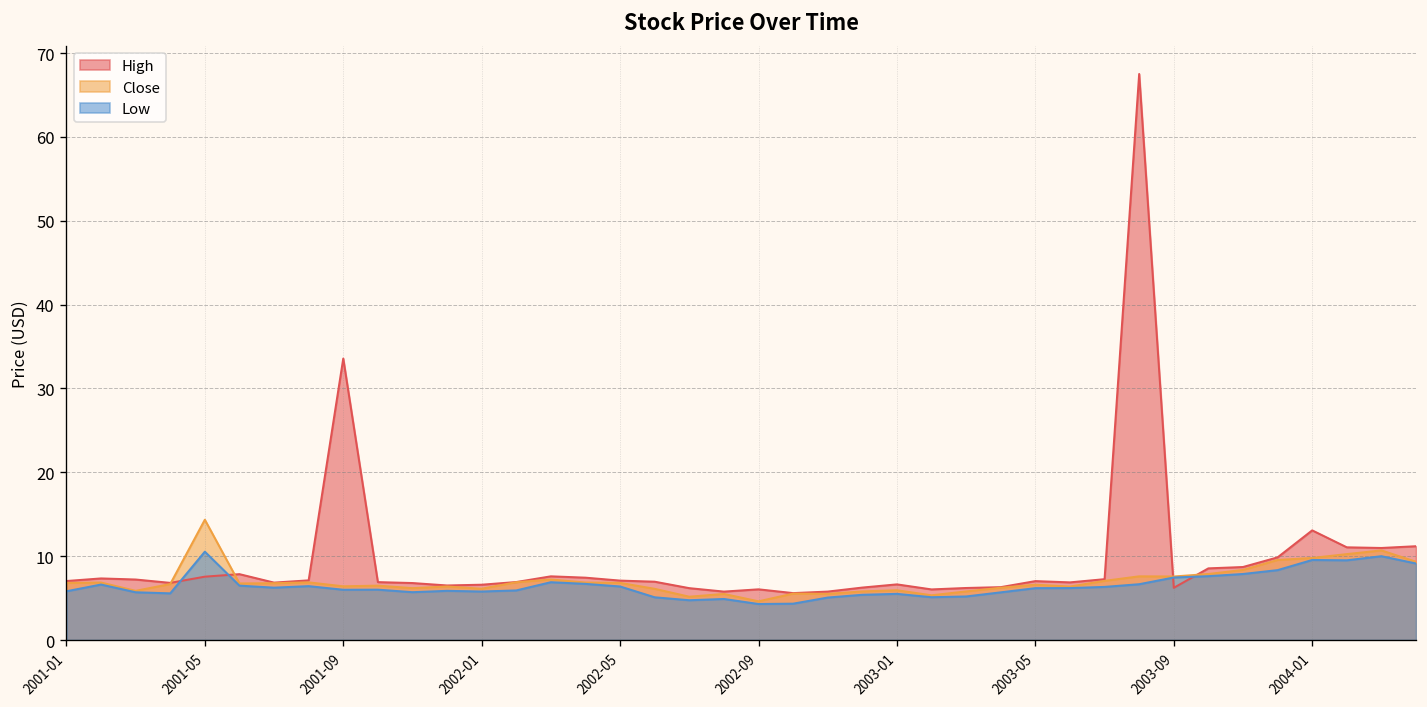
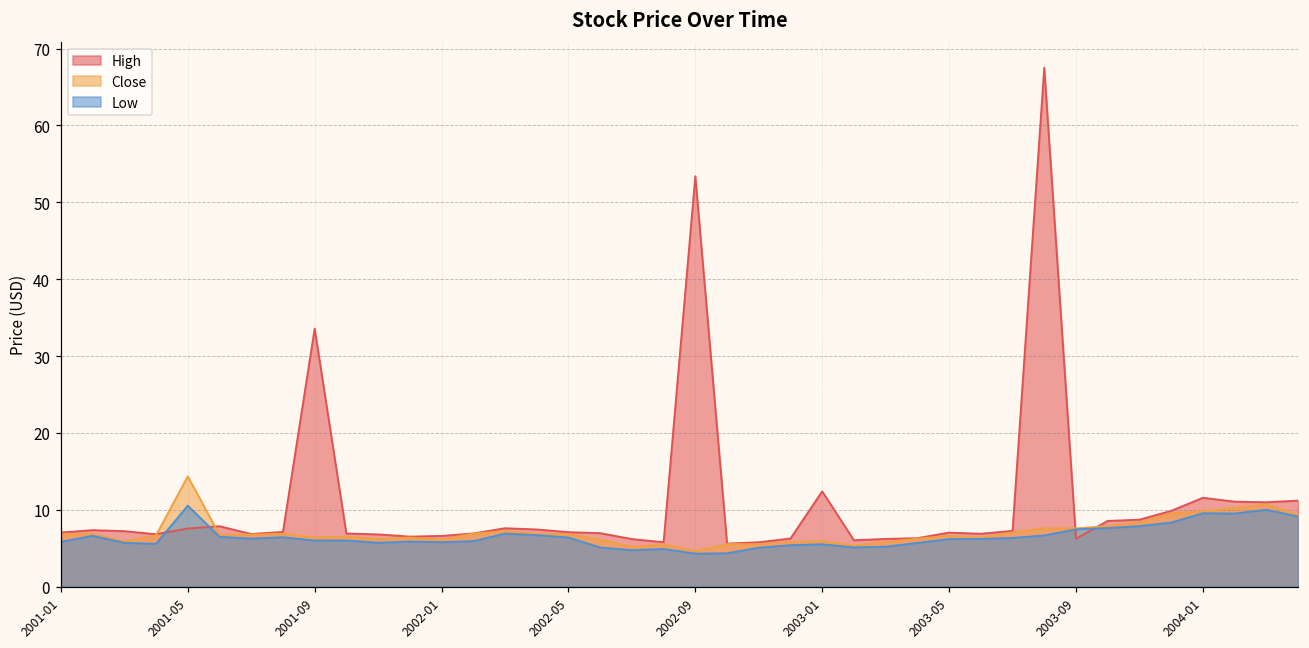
High, 2002-09: 6 -> 53
High, 2003-01: 7 -> 12
High, 2004-01: 13 -> 12
